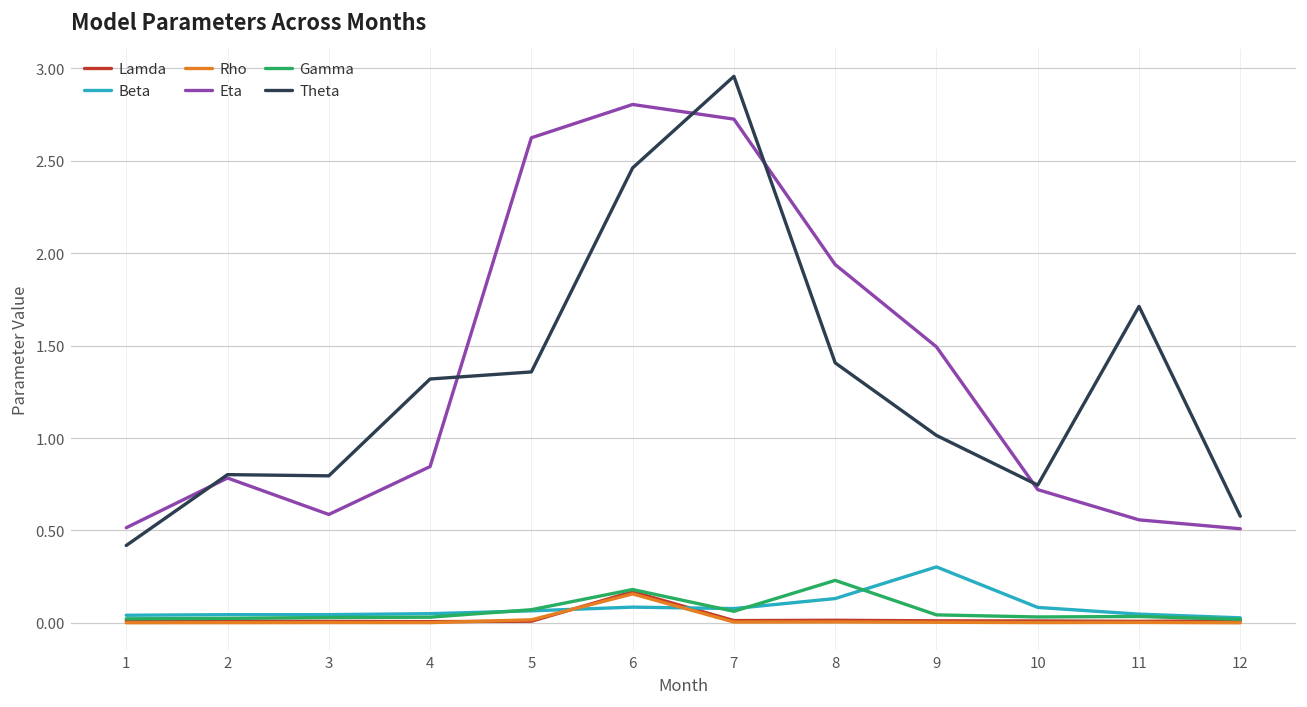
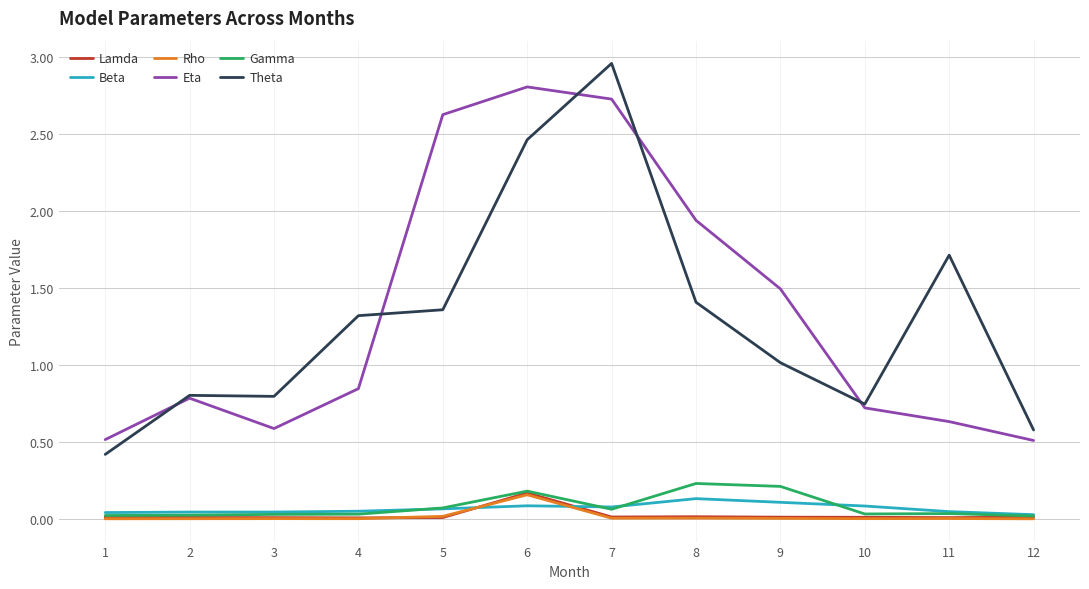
Beta, 9: 0.30 -> 0.11
Gamma, 9: 0.04 -> 0.21
Eta, 11: 0.56 -> 0.63
